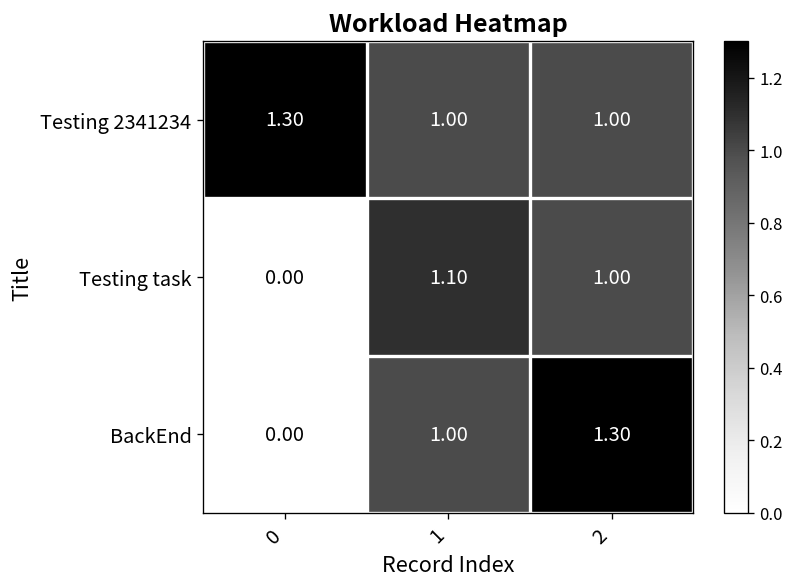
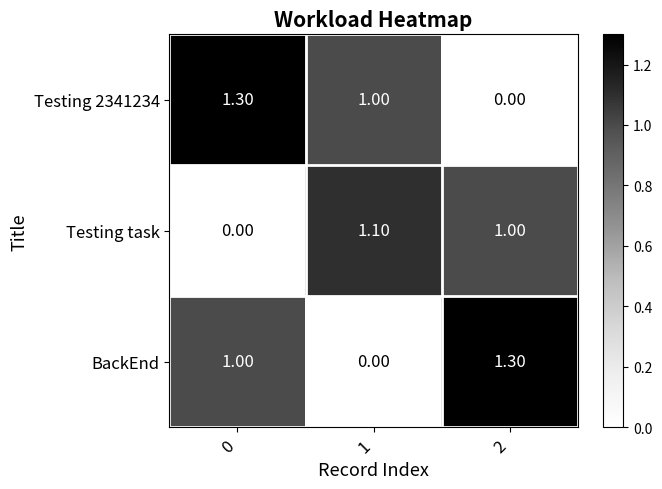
Testing 2341234, 2: 1.00 -> 0.00
BackEnd, 0: 0.00 -> 1.00
BackEnd, 1: 1.00 -> 0.00
